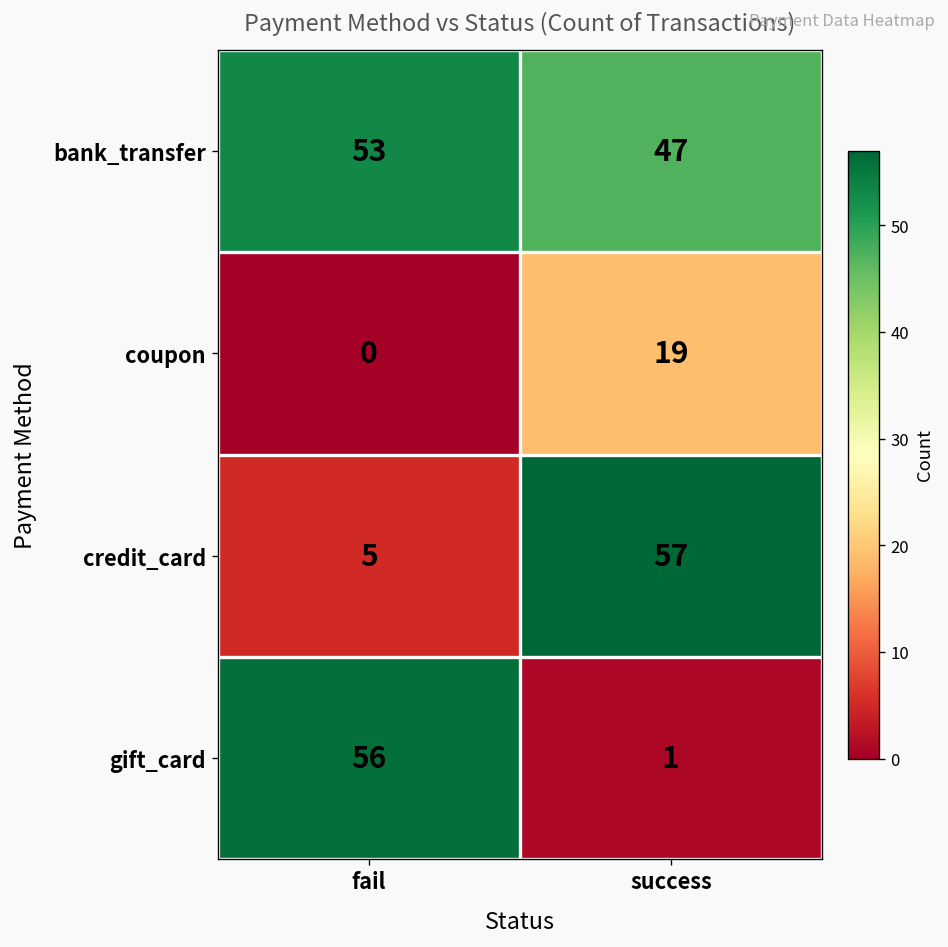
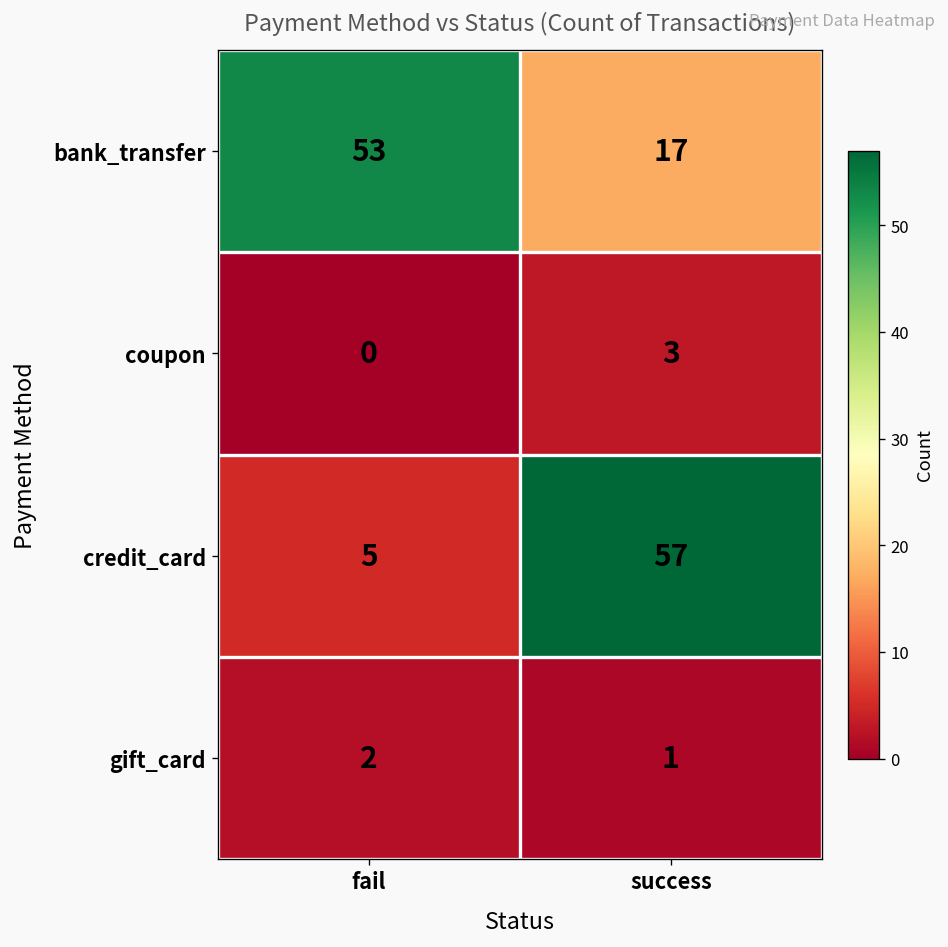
bank_transfer, success: 47 -> 17
coupon, success: 19 -> 3
gift_card, fail: 56 -> 2
